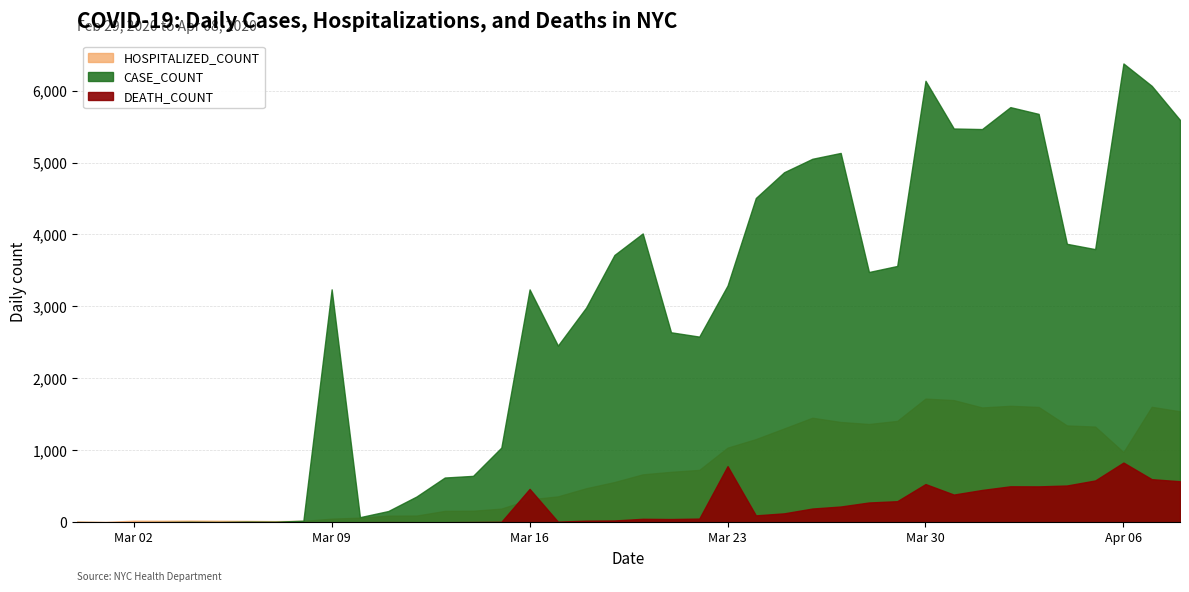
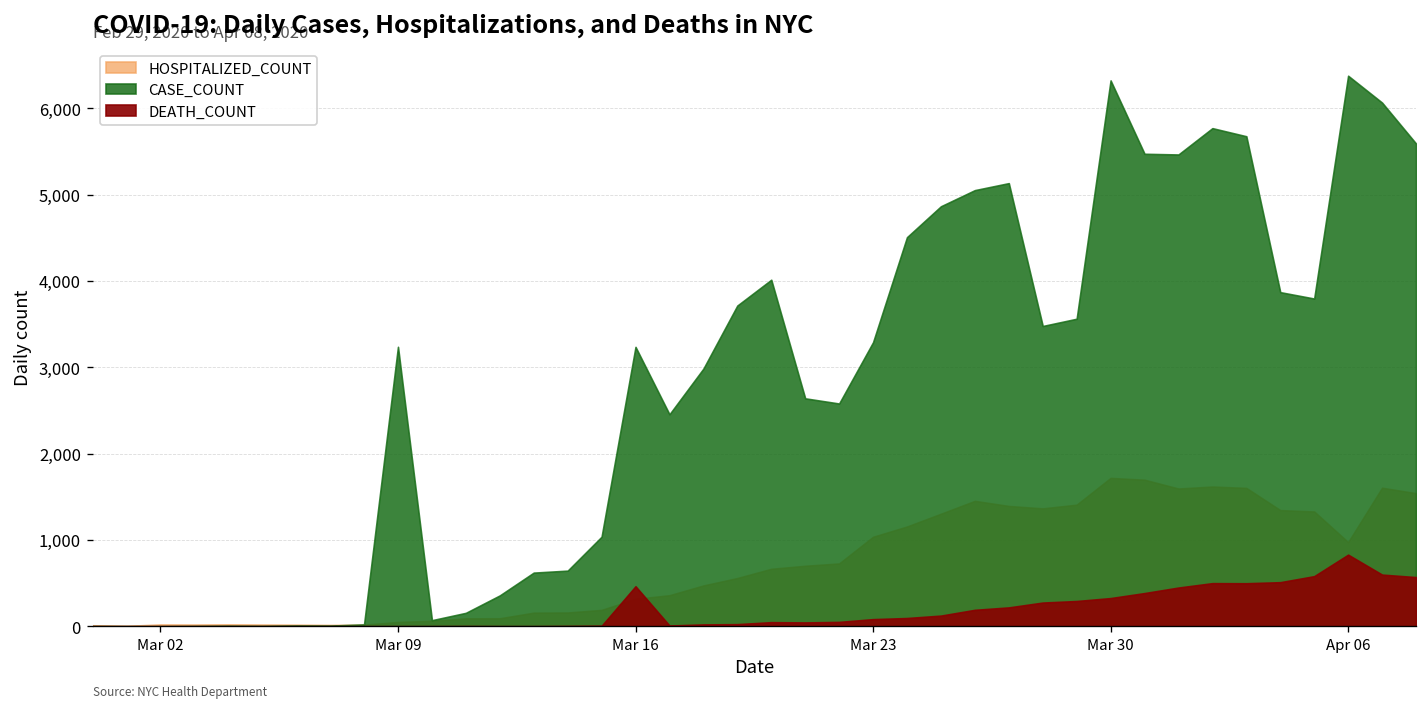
DEATH_COUNT, Mar 23: 800 -> 100
CASE_COUNT, Mar 30: 6,100 -> 6,300
DEATH_COUNT, Mar 30: 500 -> 300
